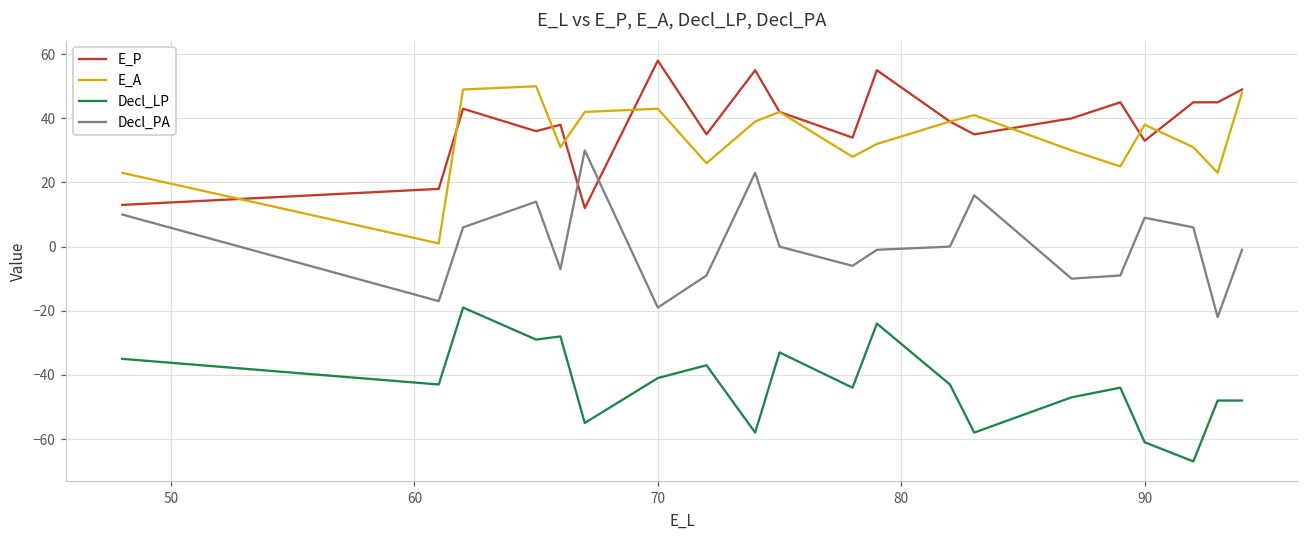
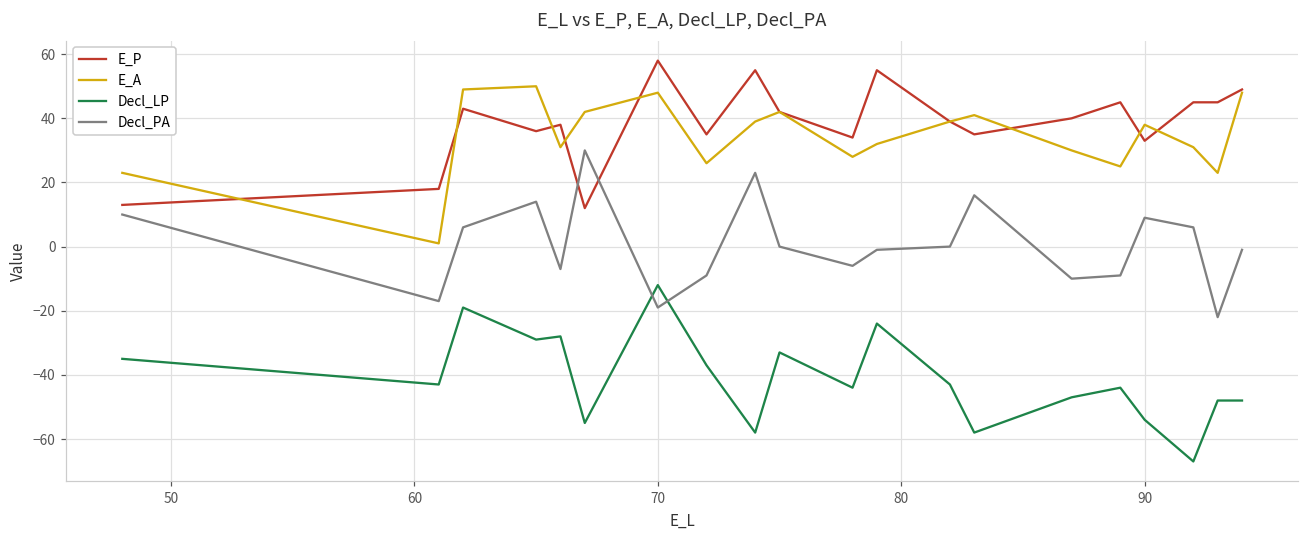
E_A, 70: 43 -> 48
Decl_LP, 70: -41 -> -12
Decl_LP, 90: -61 -> -54
